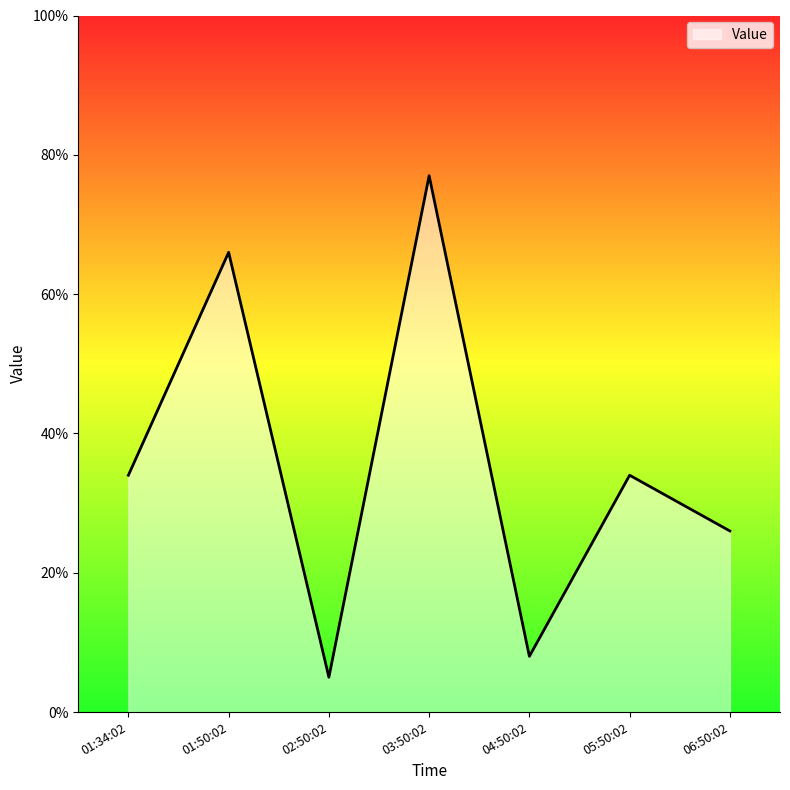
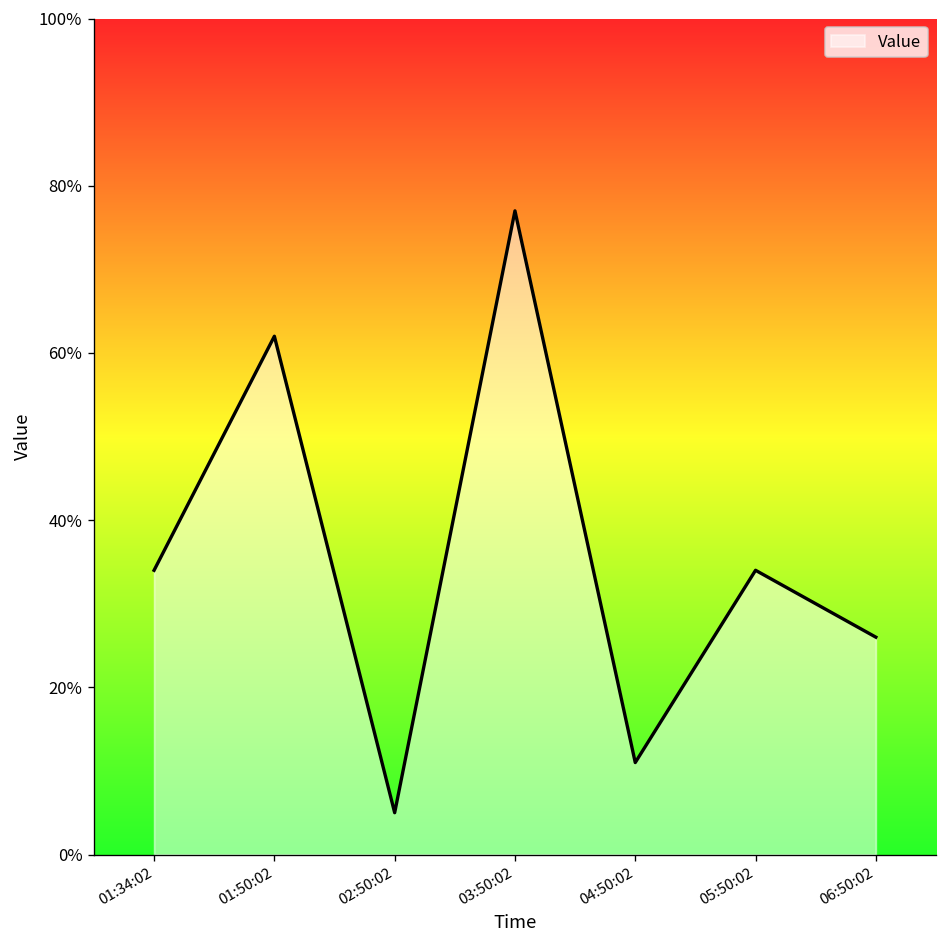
01:50:02: 66% -> 62%
04:50:02: 8% -> 11%
